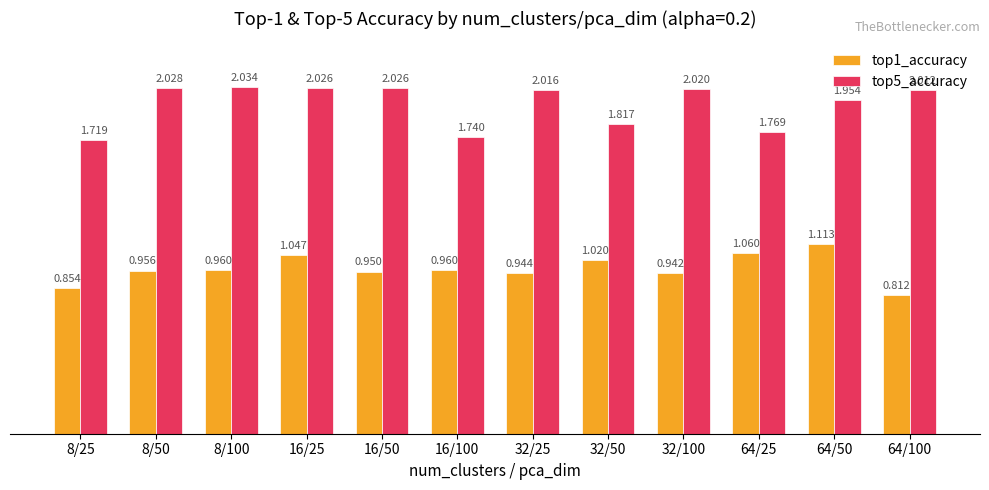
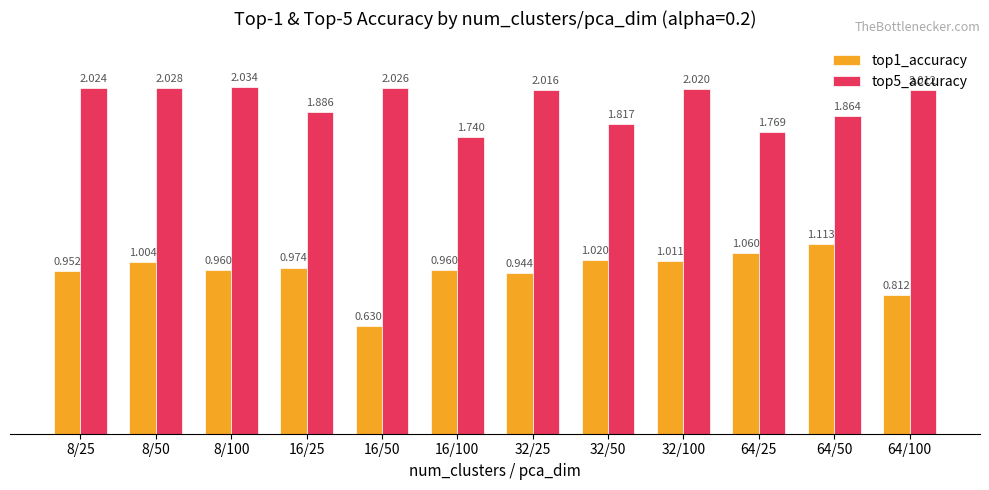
top1_accuracy, 8/25: 0.854 -> 0.952
top5_accuracy, 8/25: 1.719 -> 2.024
top1_accuracy, 8/50: 0.956 -> 1.004
top1_accuracy, 16/25: 1.047 -> 0.974
top5_accuracy, 16/25: 2.026 -> 1.886
top1_accuracy, 16/50: 0.950 -> 0.630
top1_accuracy, 32/100: 0.942 -> 1.011
top5_accuracy, 64/50: 1.954 -> 1.864
